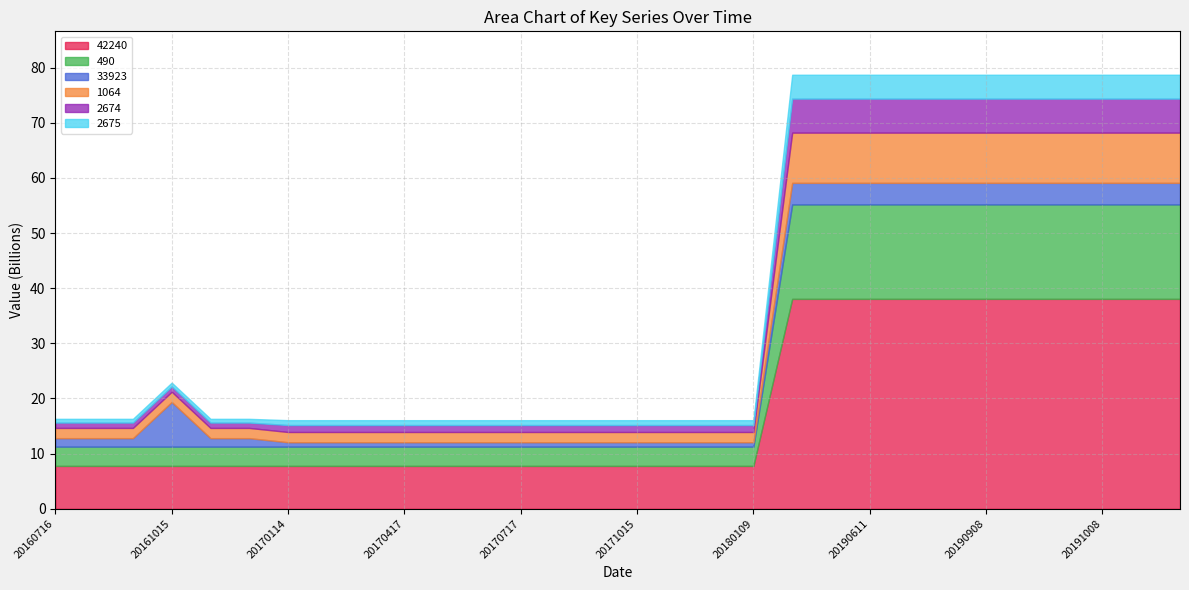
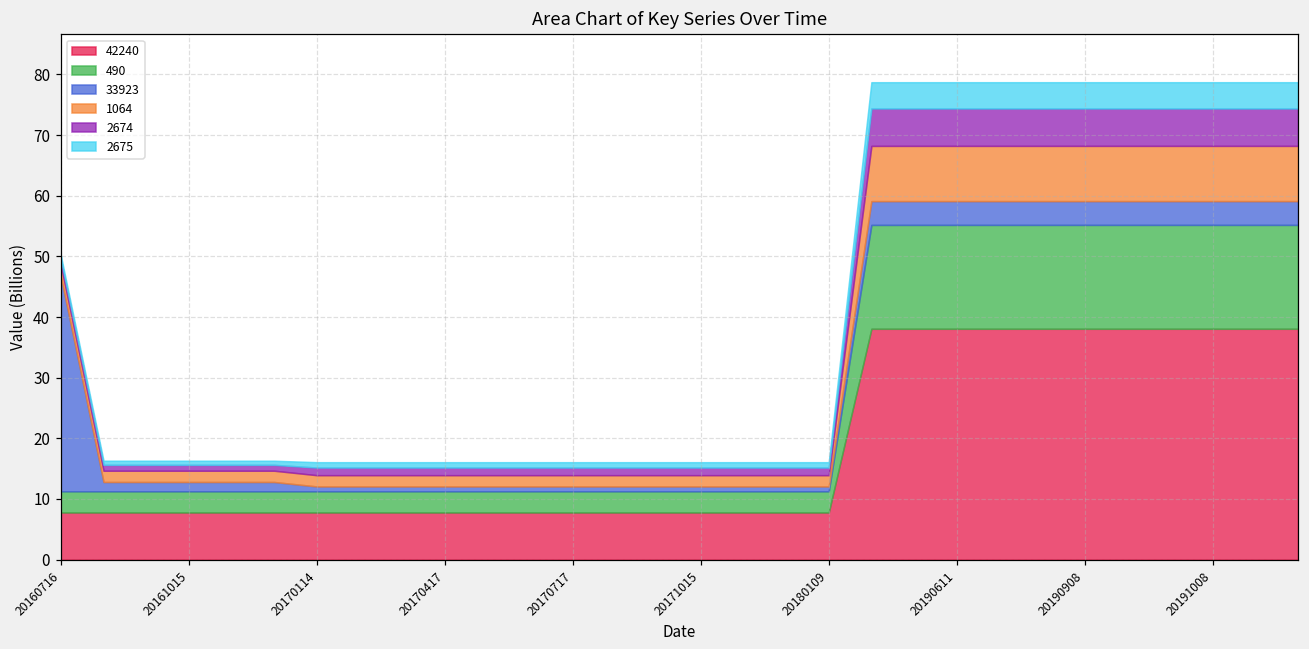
33923, 20160716: 2 -> 35
33923, 20161015: 8 -> 2
